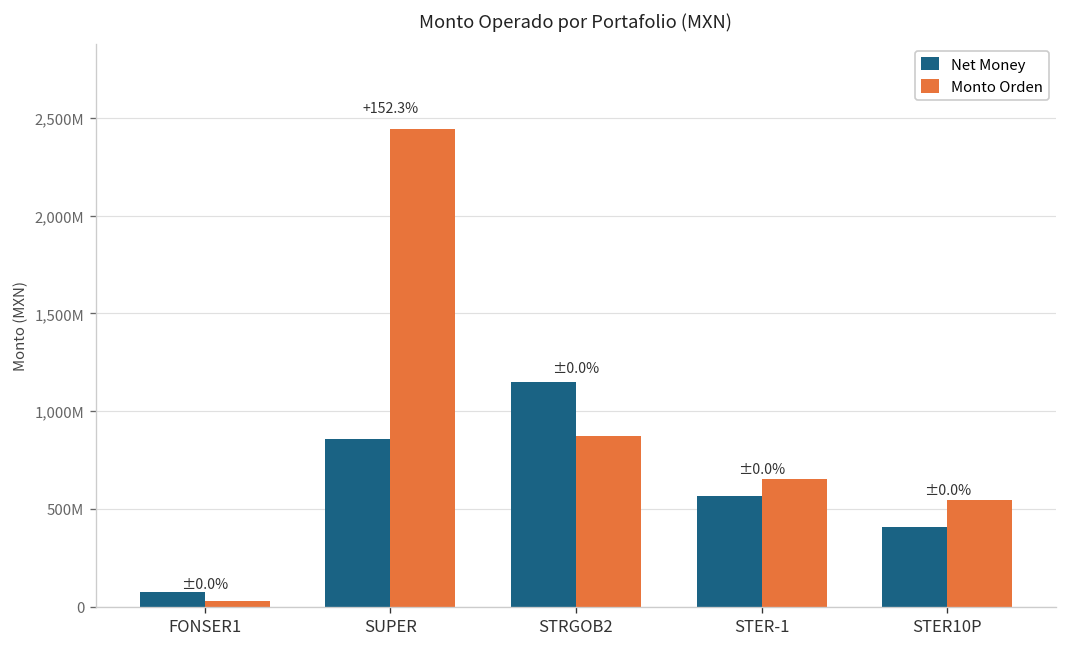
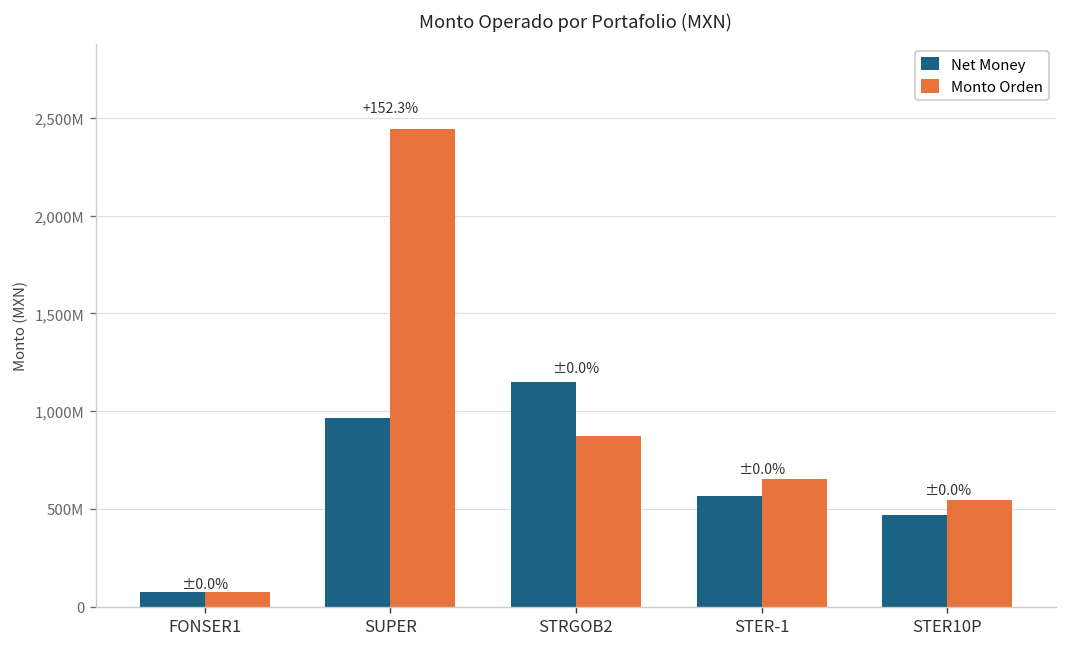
Monto Orden, FONSER1: 30,000,000 -> 80,000,000
Net Money, SUPER: 860,000,000 -> 960,000,000
Net Money, STER10P: 410,000,000 -> 470,000,000
